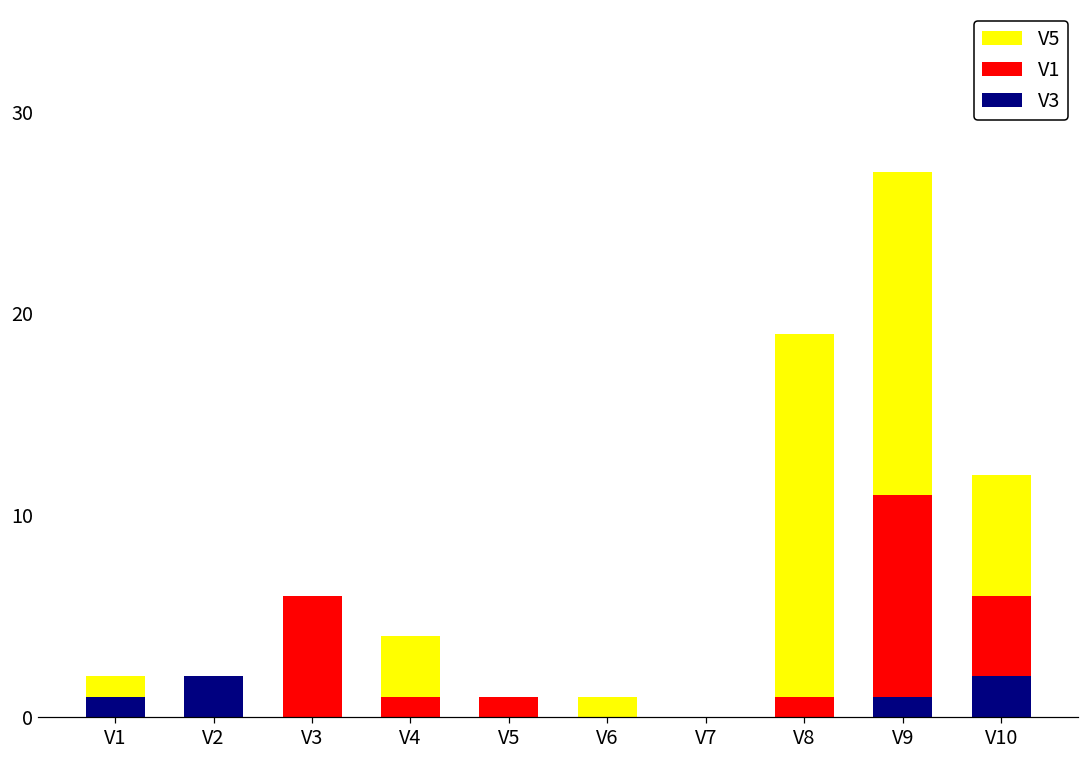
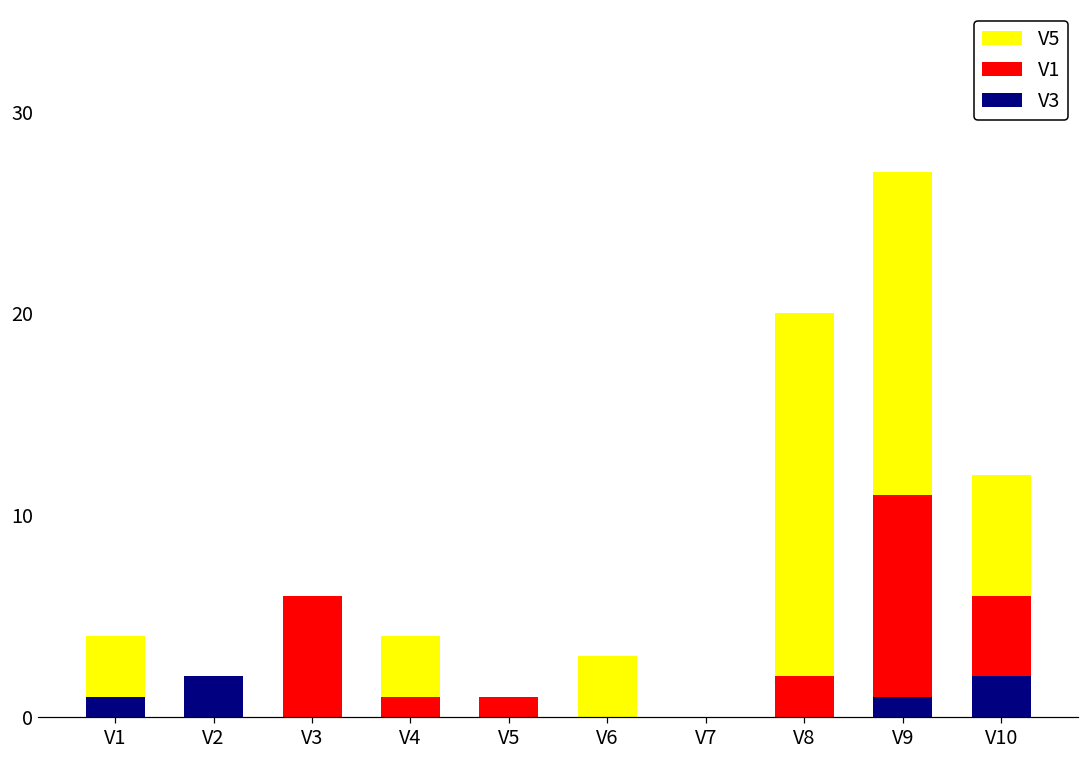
V5, V1: 1 -> 3
V5, V6: 1 -> 3
V1, V8: 1 -> 2
